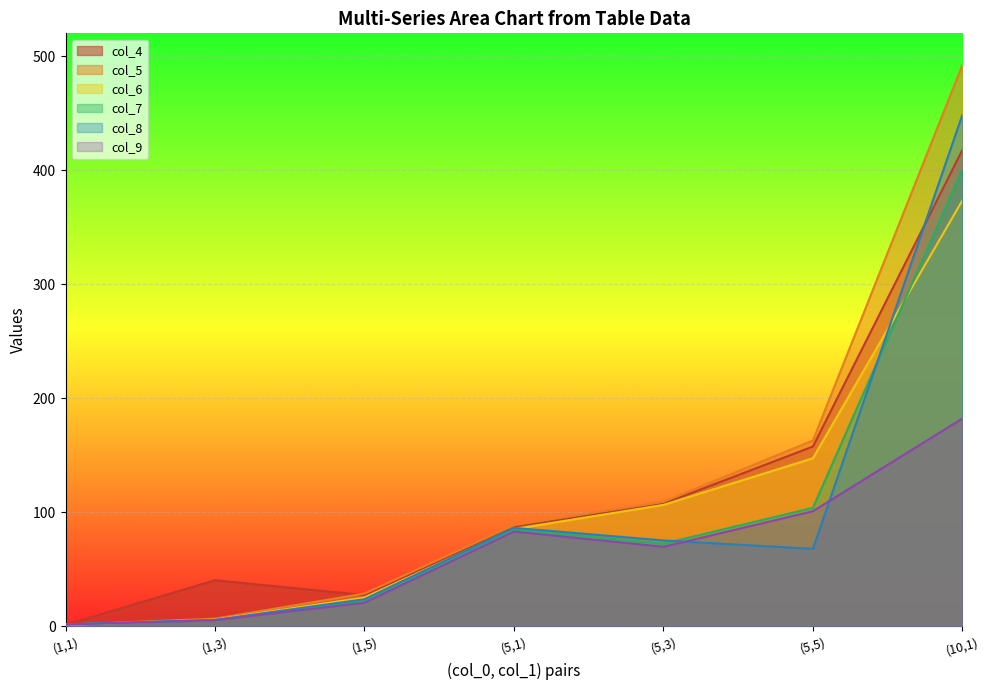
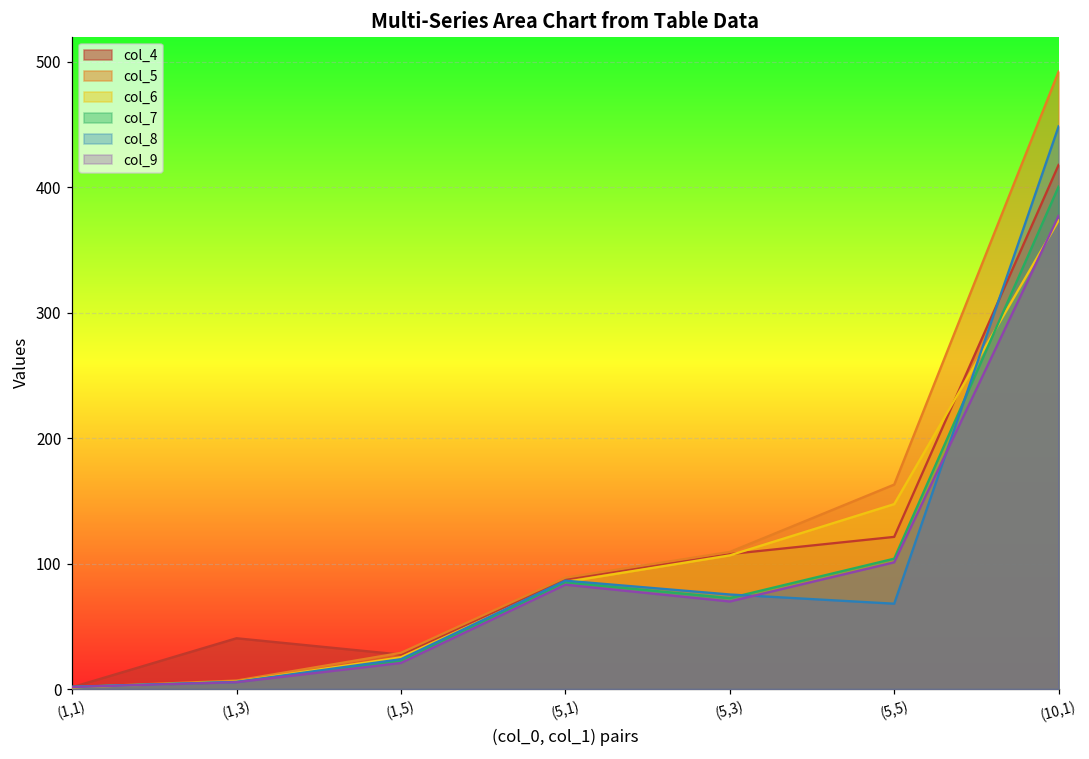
col_4, (5,5): 158 -> 121
col_9, (10,1): 182 -> 377
